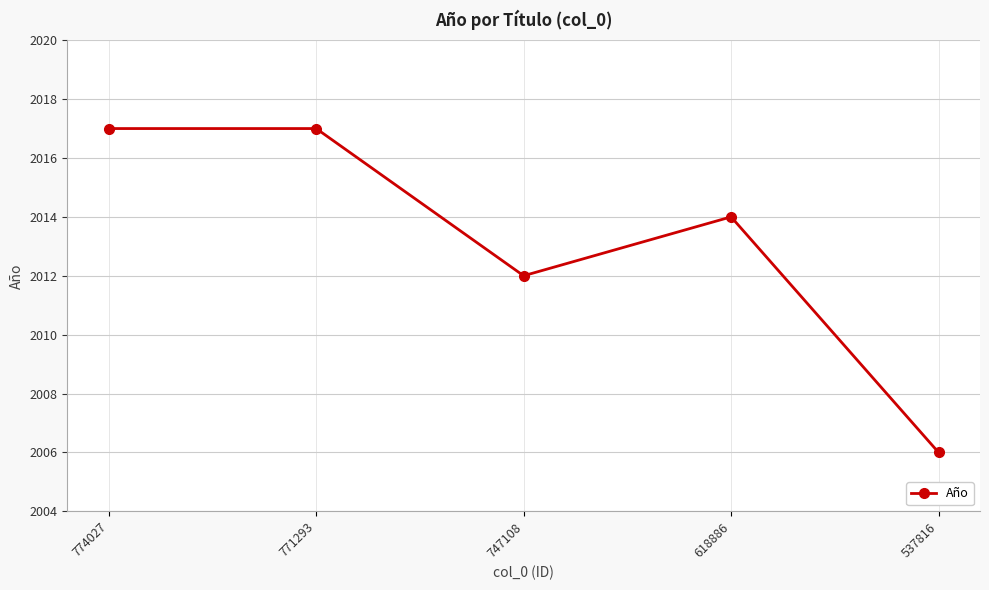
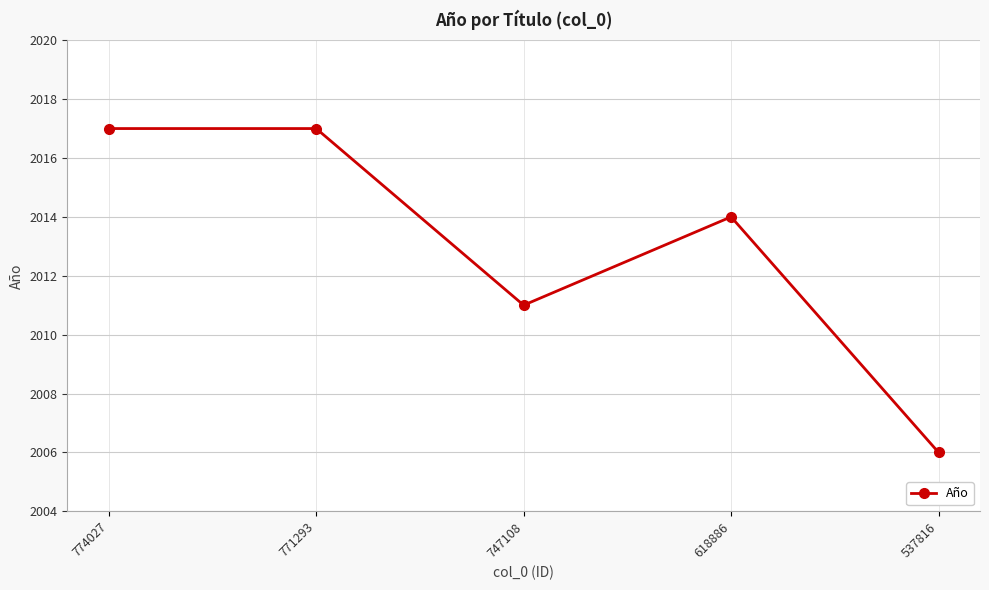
747108: 2012 -> 2011
